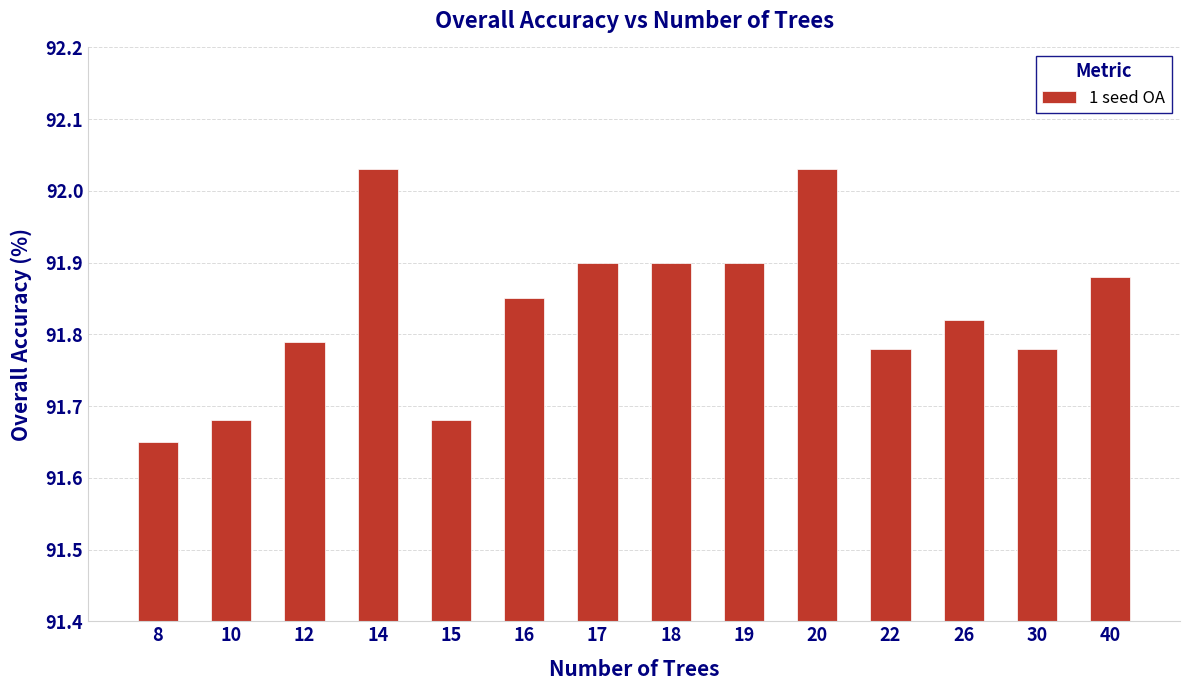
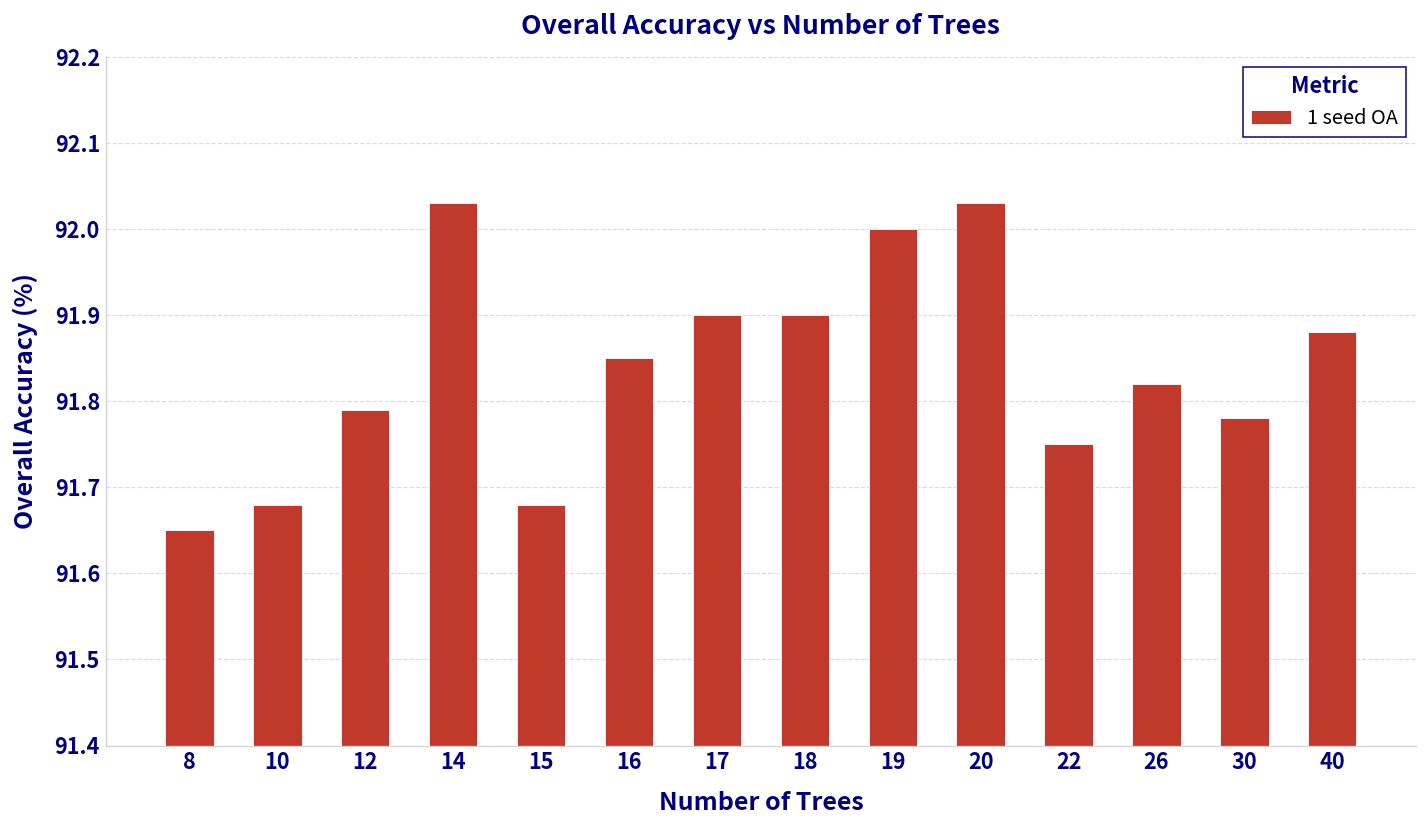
19: 91.9 -> 92.0
22: 91.78 -> 91.75
